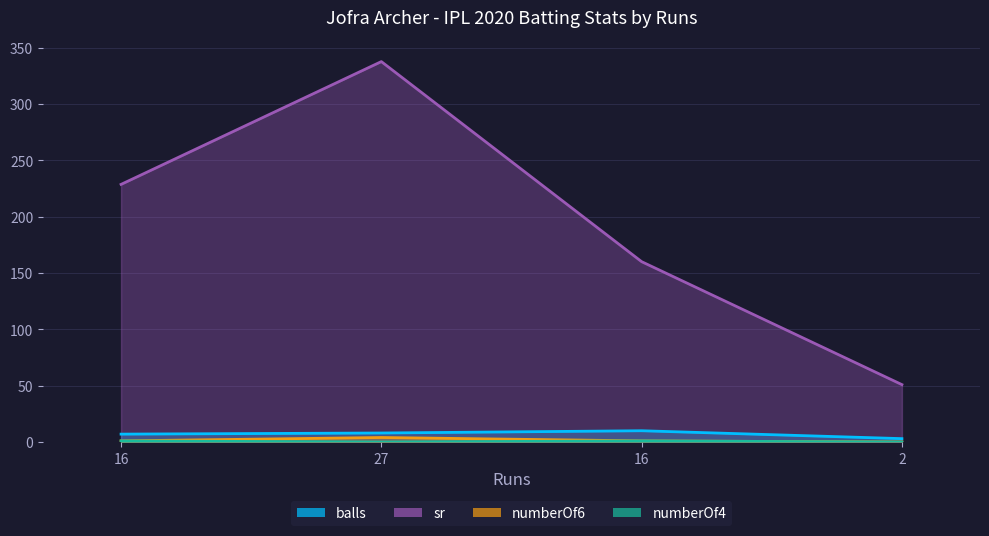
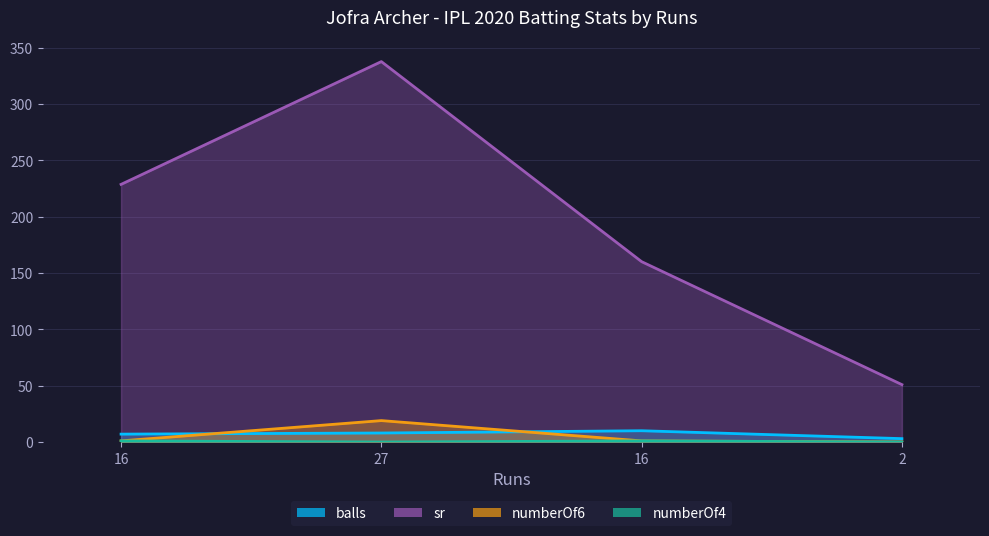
numberOf6, 27: 4 -> 19
